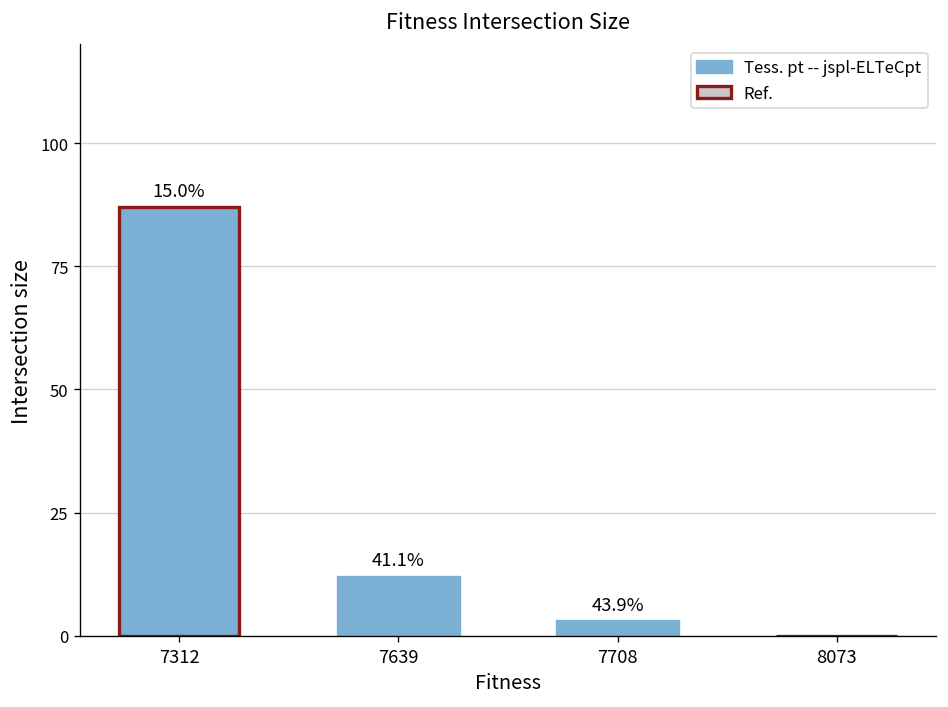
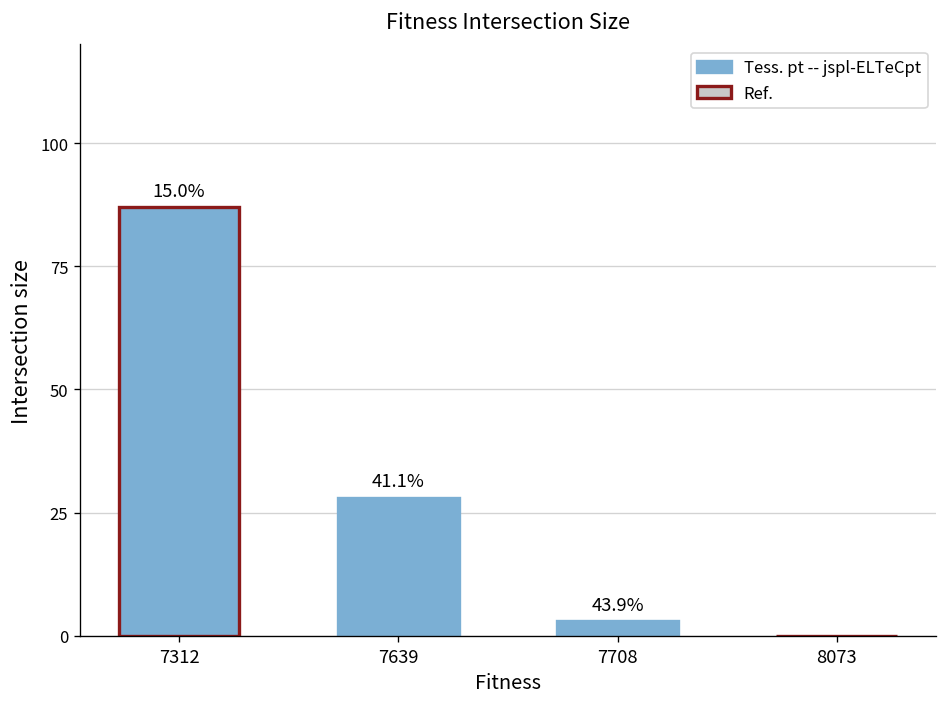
7639: 12 -> 28
